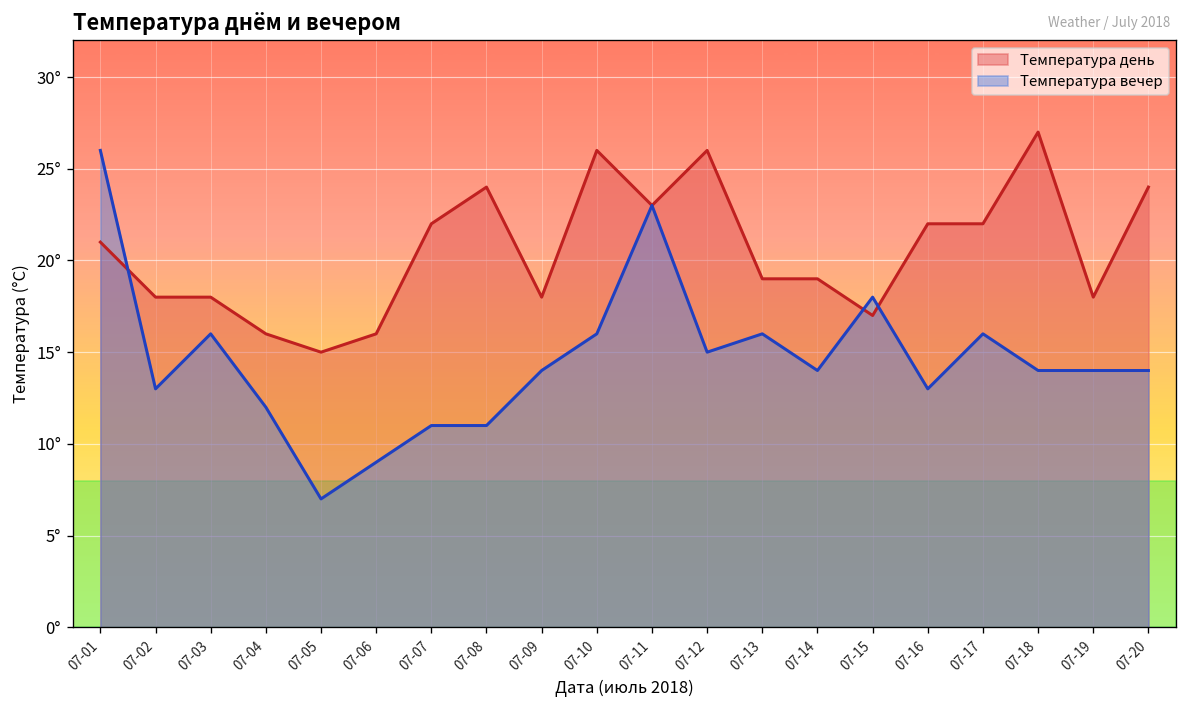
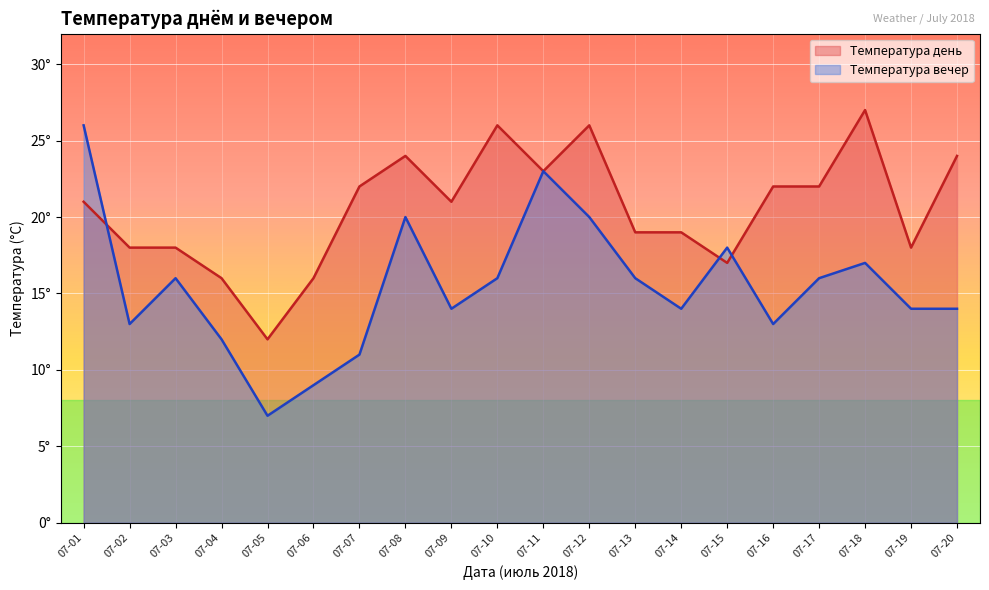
Температура день, 07-05: 15° -> 12°
Температура вечер, 07-08: 11° -> 20°
Температура день, 07-09: 18° -> 21°
Температура вечер, 07-12: 15° -> 20°
Температура вечер, 07-18: 14° -> 17°
